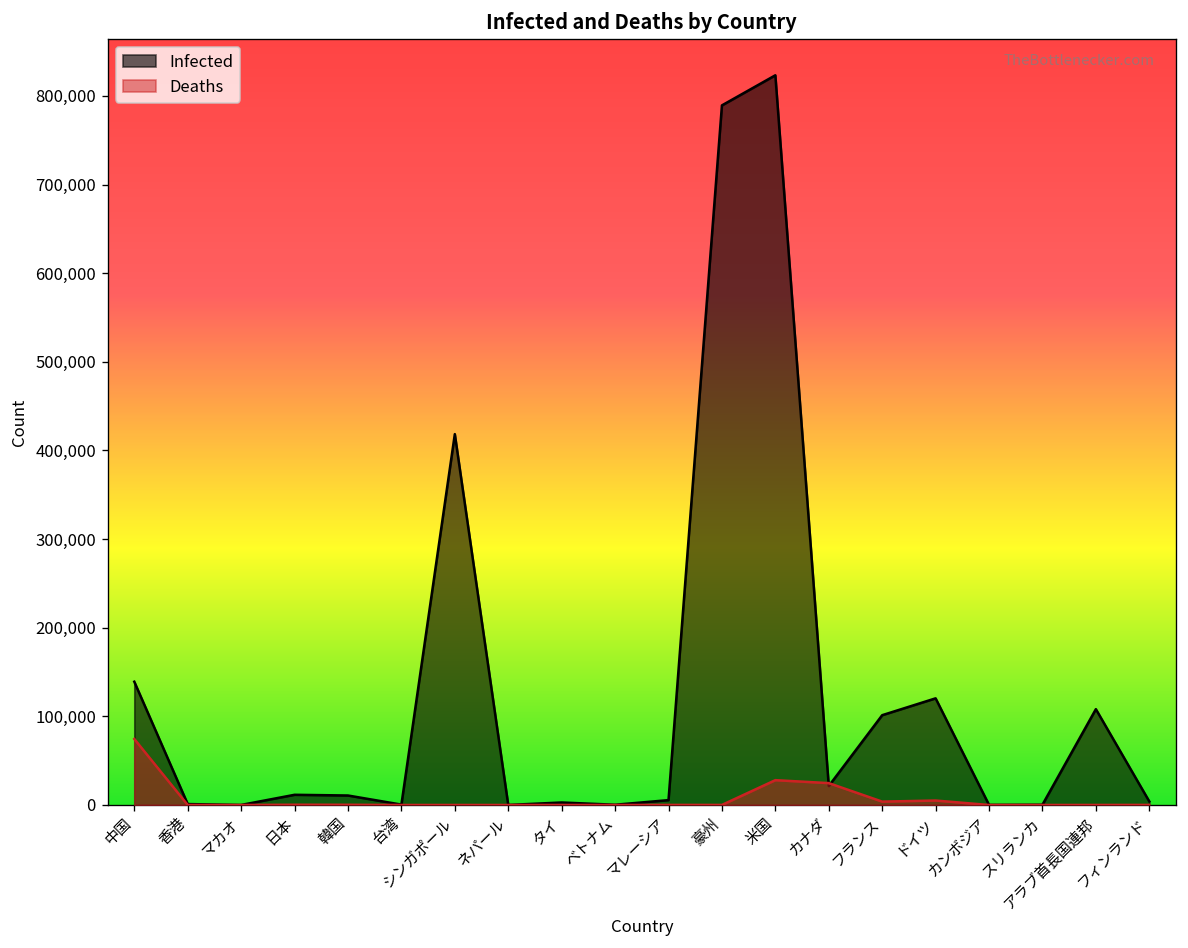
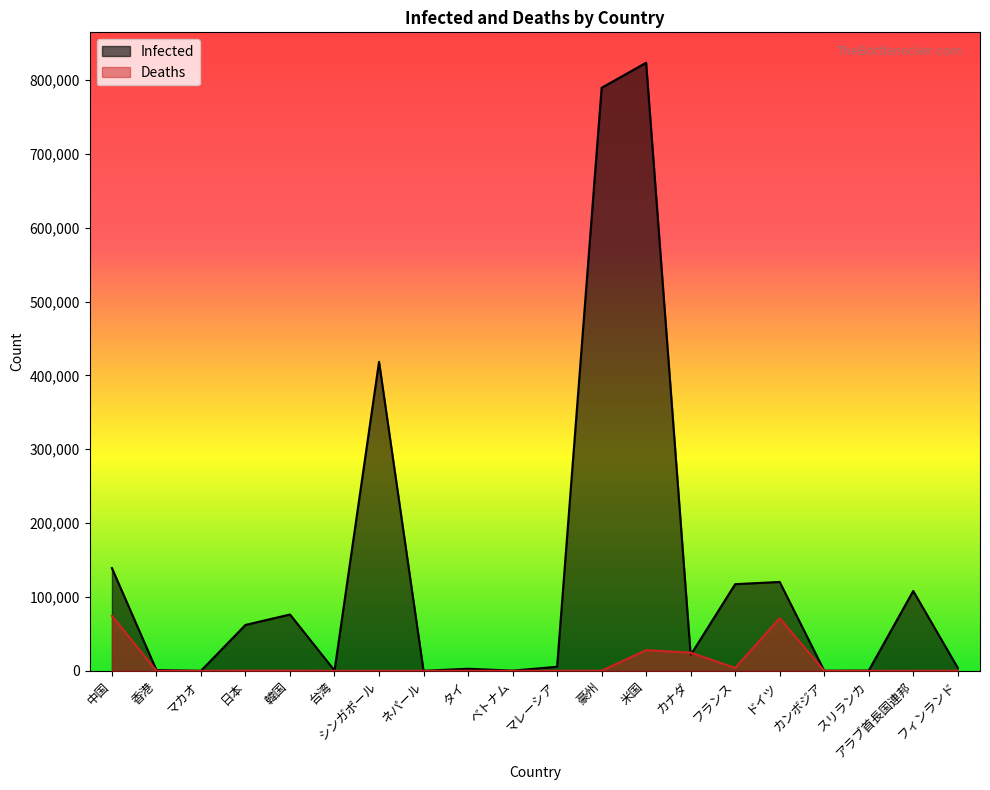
Infected, 日本: 10,000 -> 60,000
Infected, 韓国: 10,000 -> 80,000
Infected, フランス: 100,000 -> 120,000
Deaths, ドイツ: 10,000 -> 70,000
